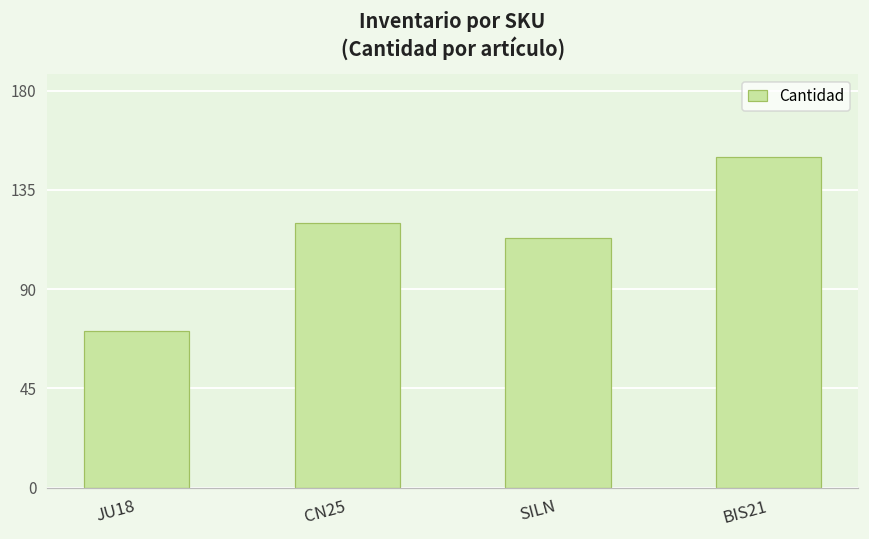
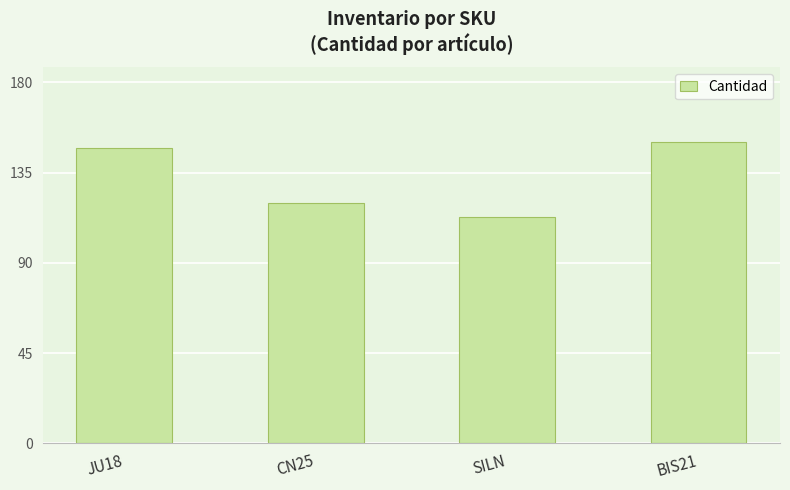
JU18: 71 -> 147
